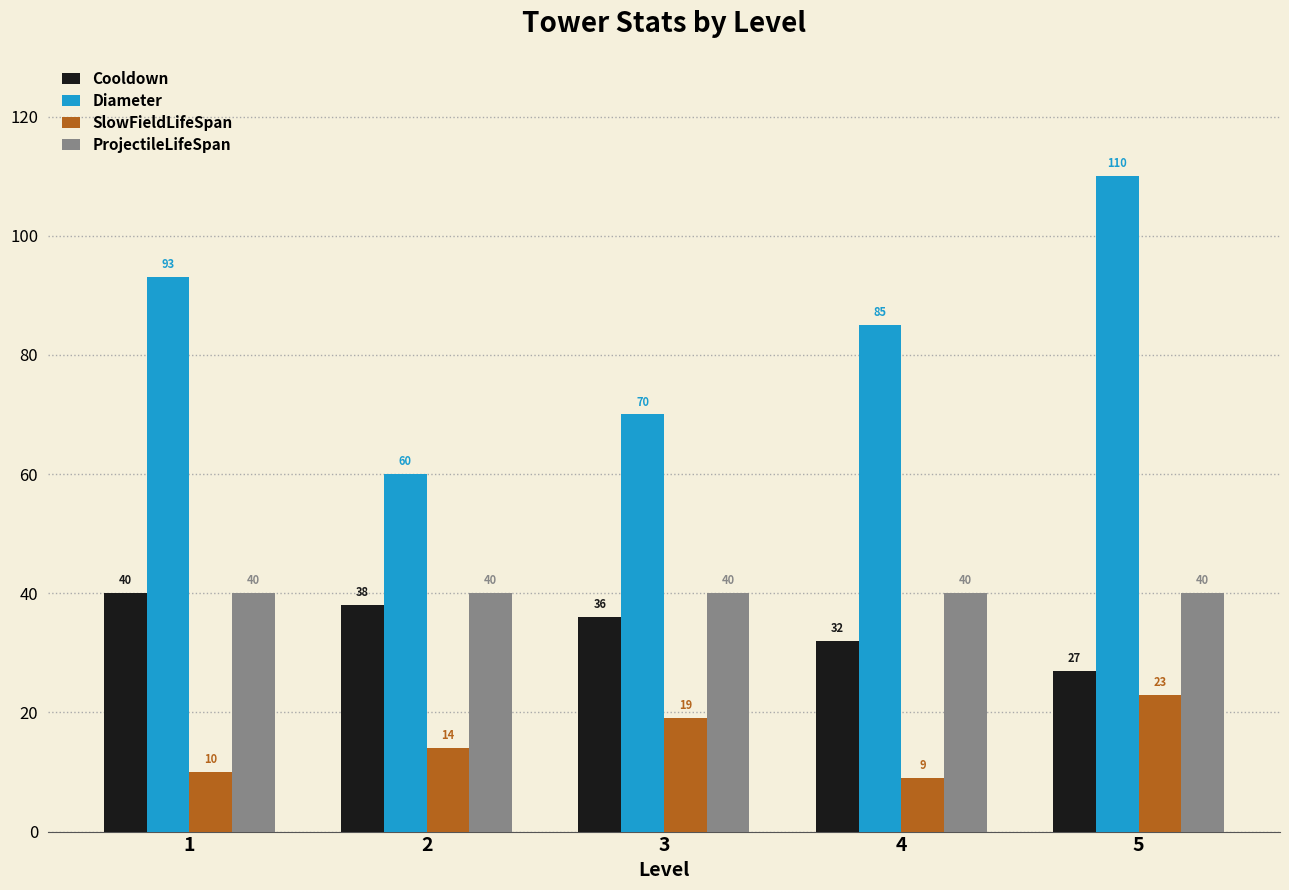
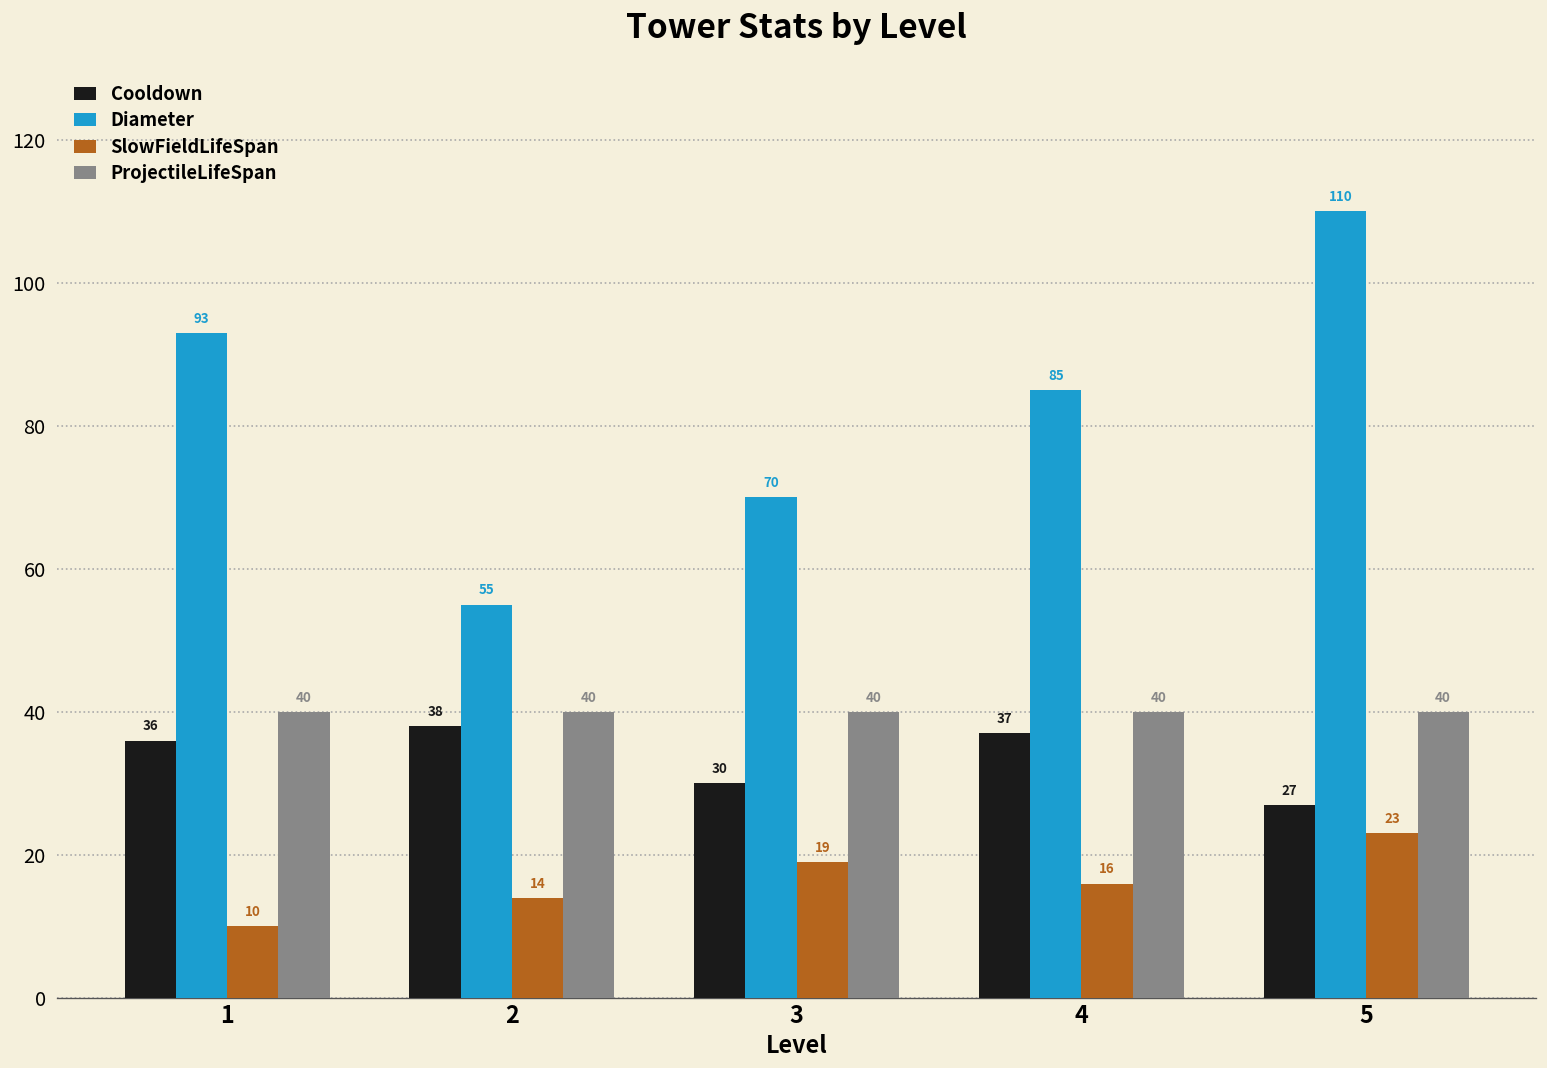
Cooldown, 1: 40 -> 36
Diameter, 2: 60 -> 55
Cooldown, 3: 36 -> 30
Cooldown, 4: 32 -> 37
SlowFieldLifeSpan, 4: 9 -> 16
